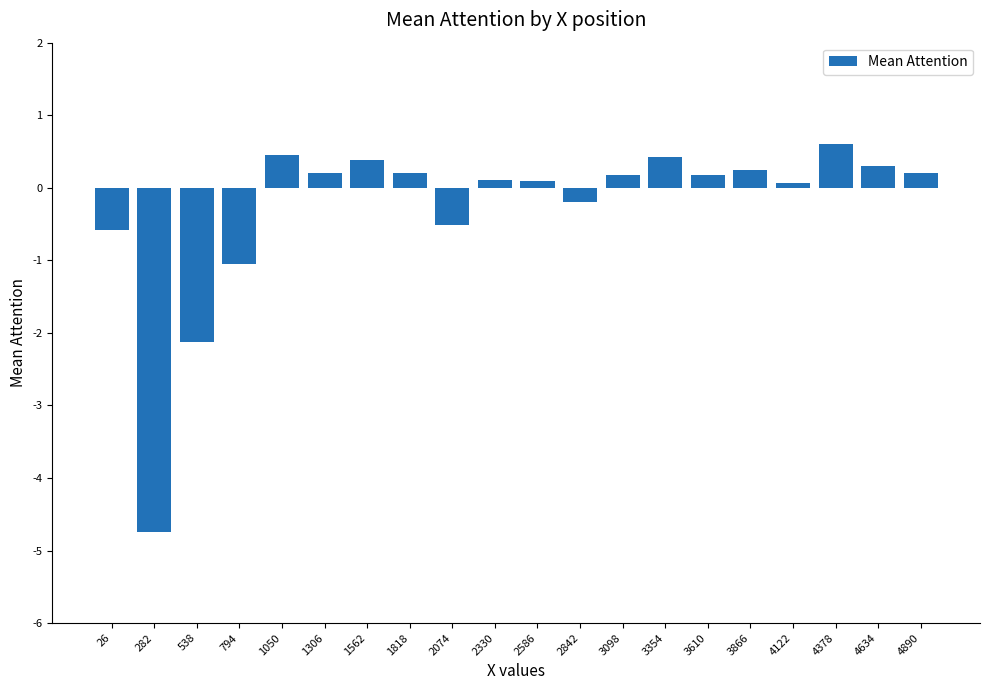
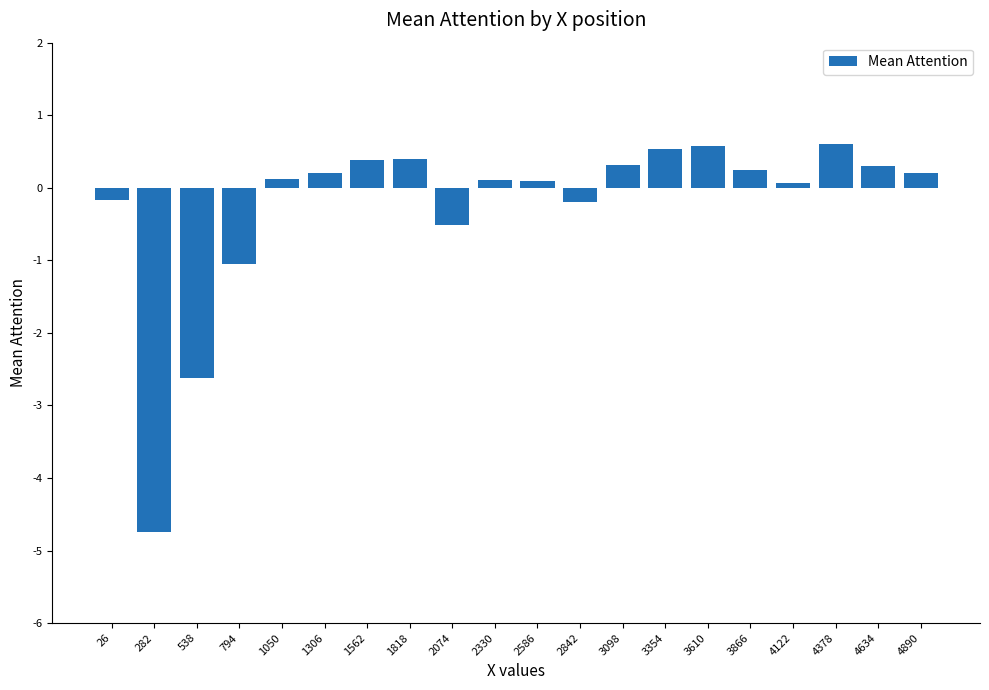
26: -0.6 -> -0.2
538: -2.1 -> -2.6
1050: 0.5 -> 0.1
1818: 0.2 -> 0.4
3098: 0.2 -> 0.3
3354: 0.4 -> 0.5
3610: 0.2 -> 0.6
